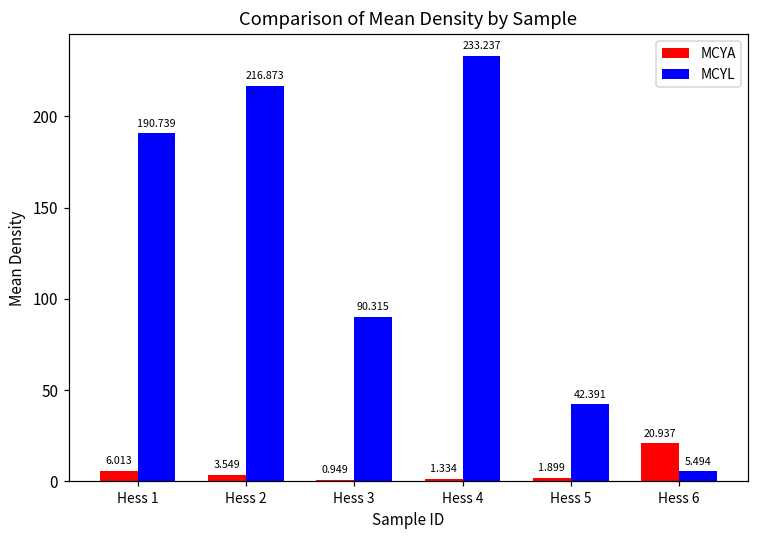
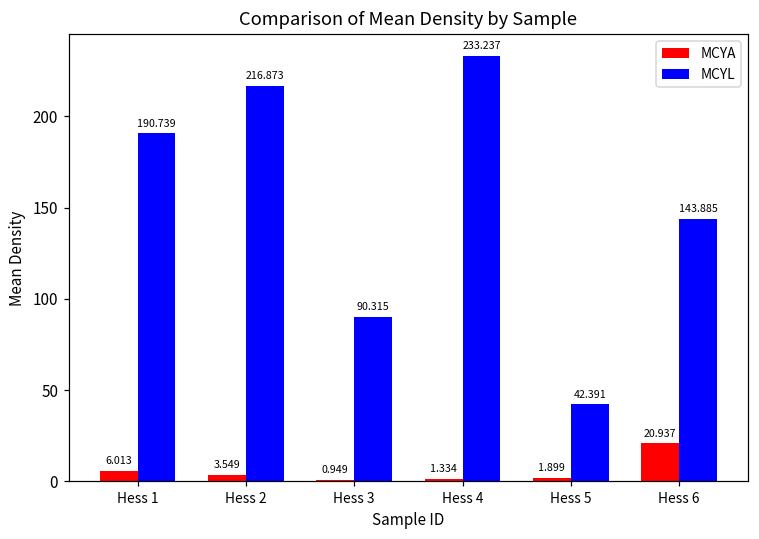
MCYL, Hess 6: 5.494 -> 143.885
